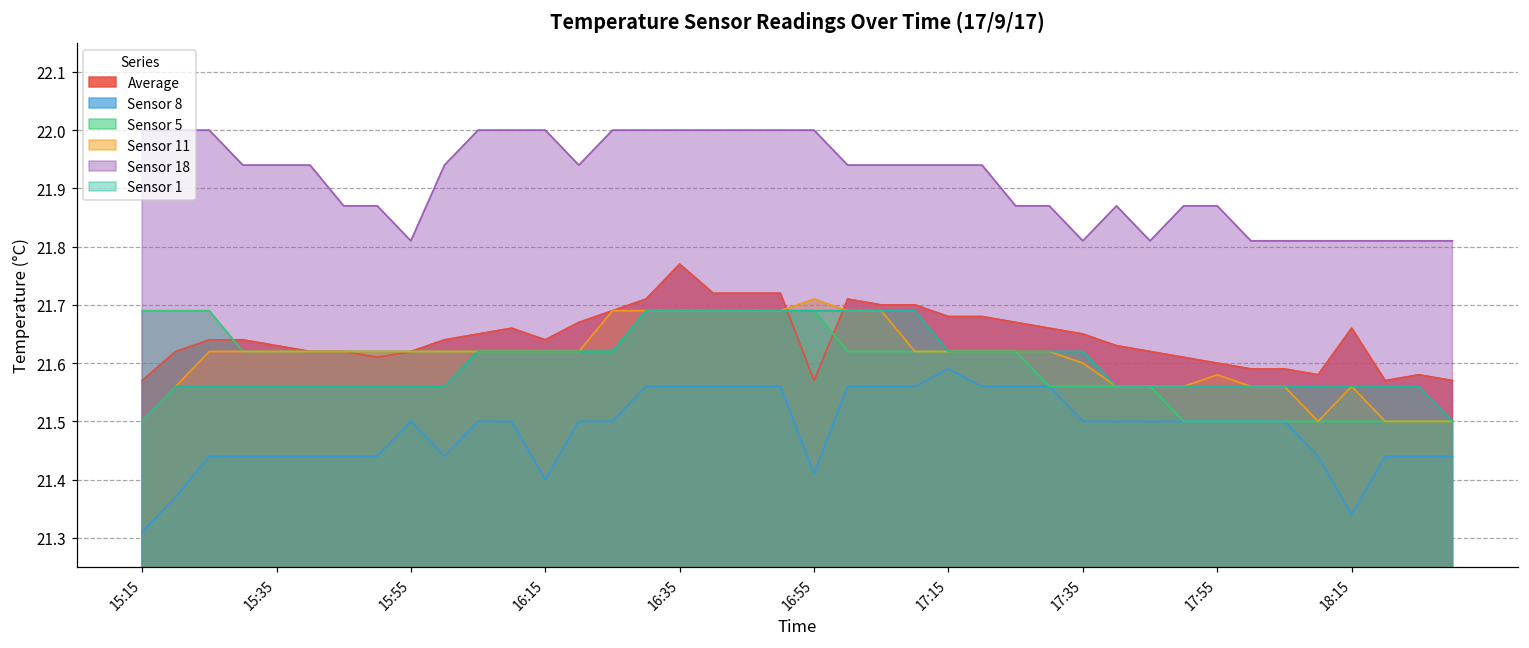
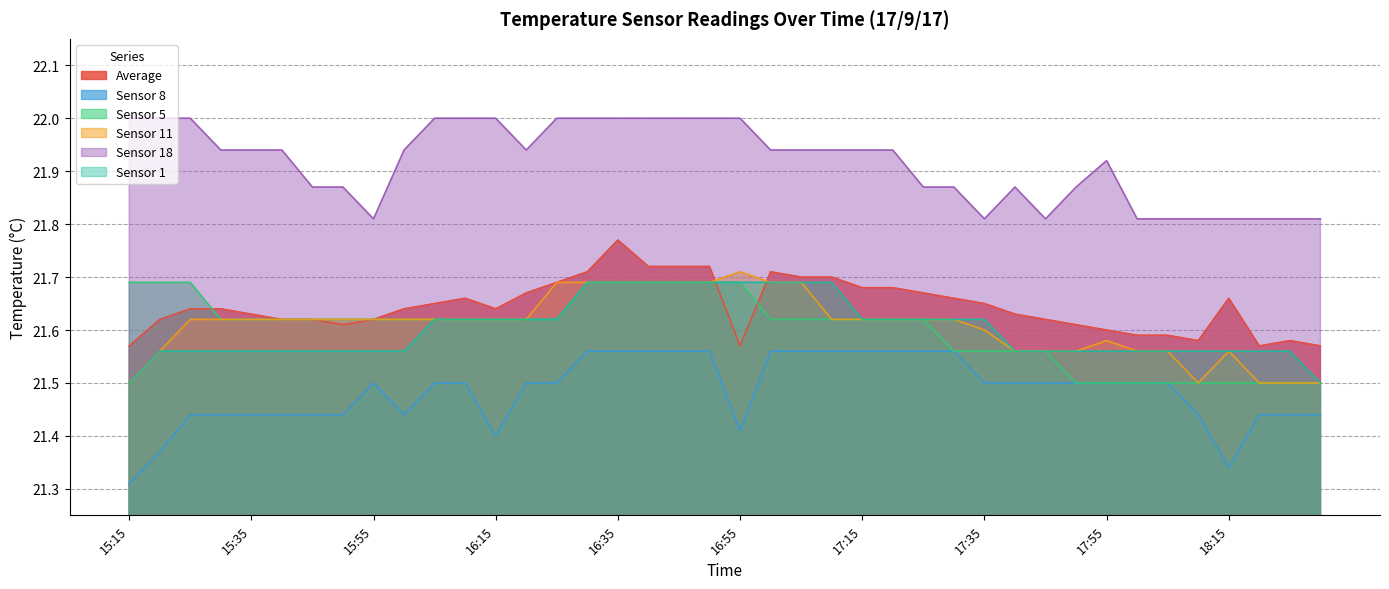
Sensor 8, 17:15: 21.59 -> 21.56
Sensor 18, 17:55: 21.87 -> 21.92
